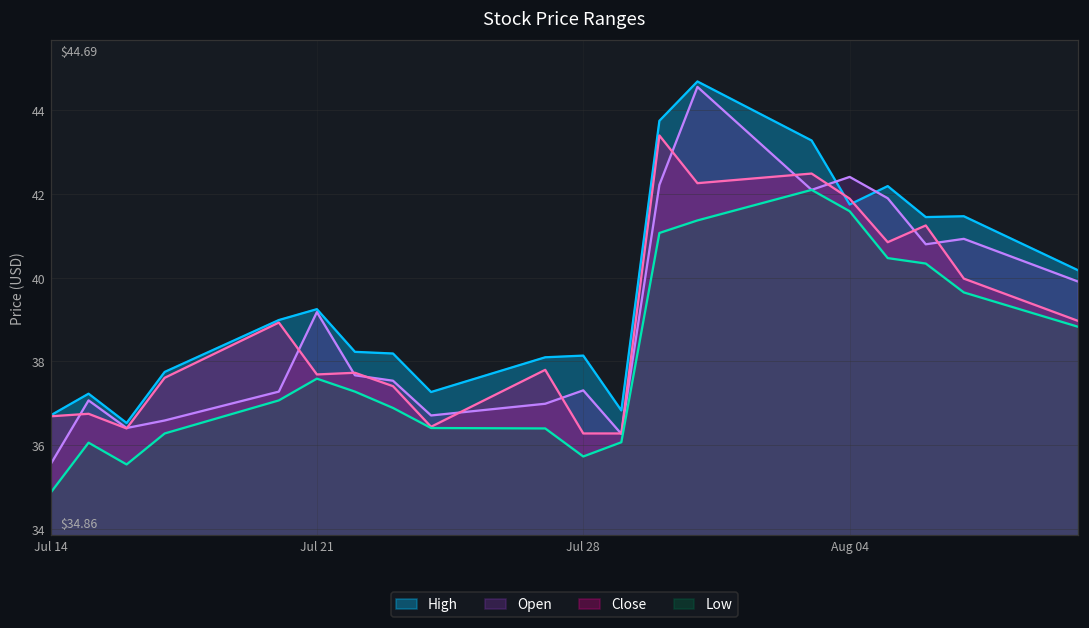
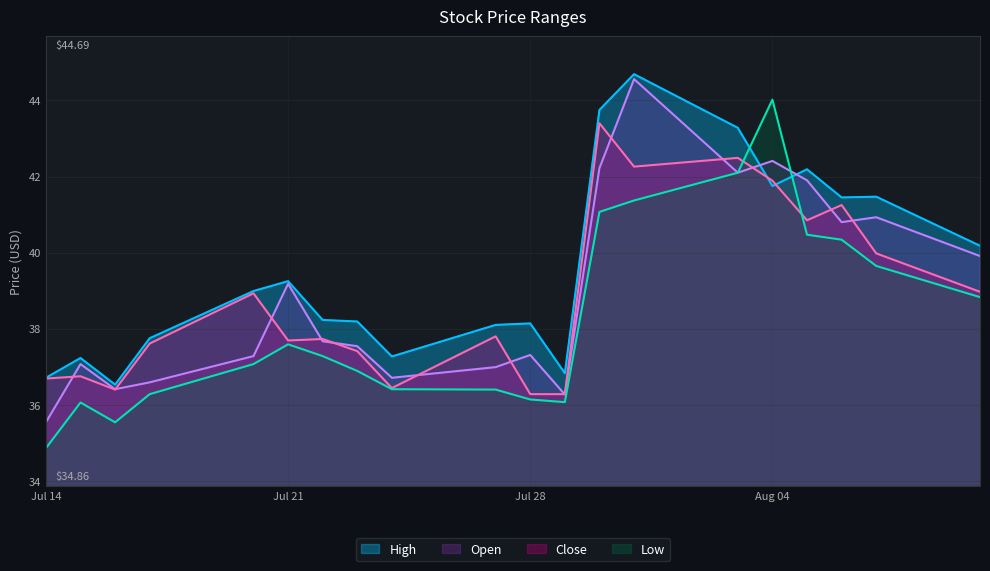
Low, Jul 28: 35.7 -> 36.1
Low, Aug 04: 41.6 -> 44.0
